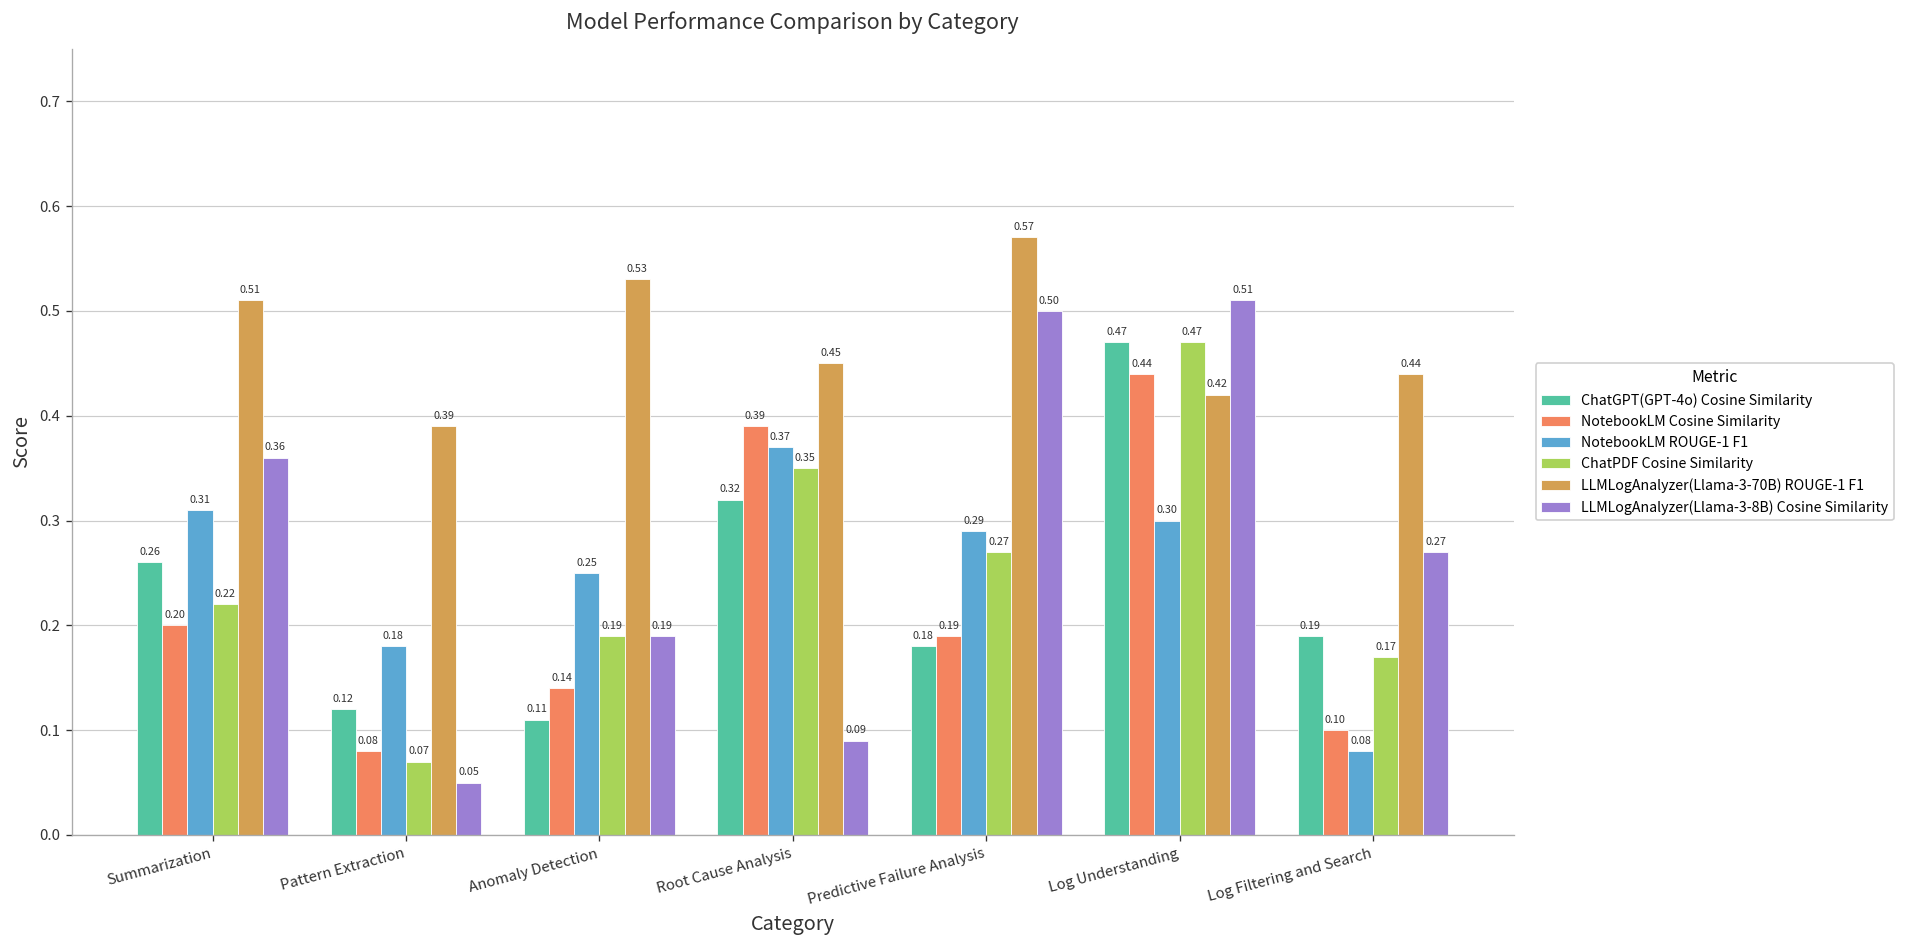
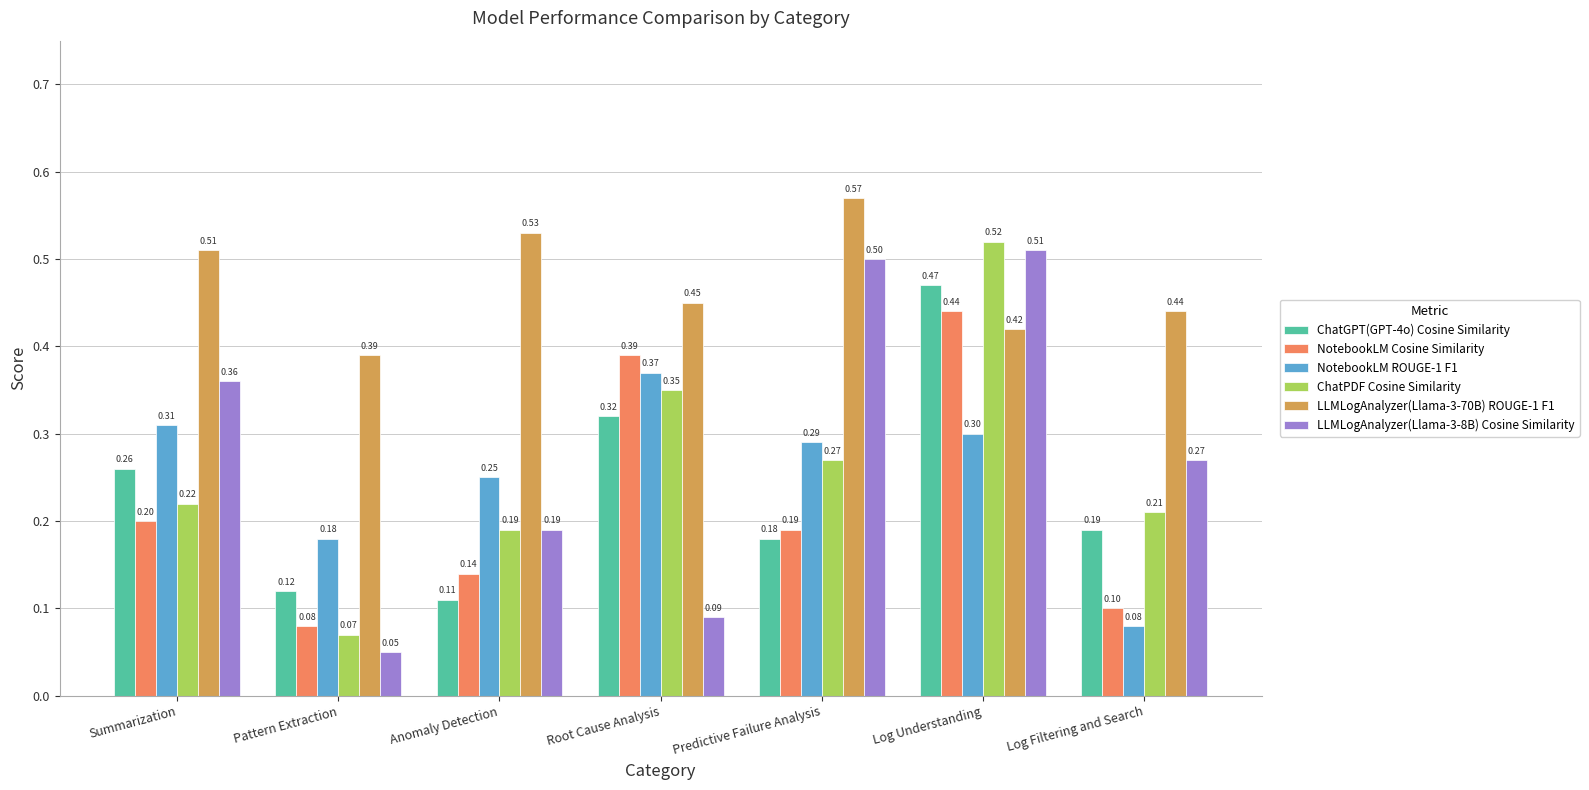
ChatPDF Cosine Similarity, Log Understanding: 0.47 -> 0.52
ChatPDF Cosine Similarity, Log Filtering and Search: 0.17 -> 0.21
